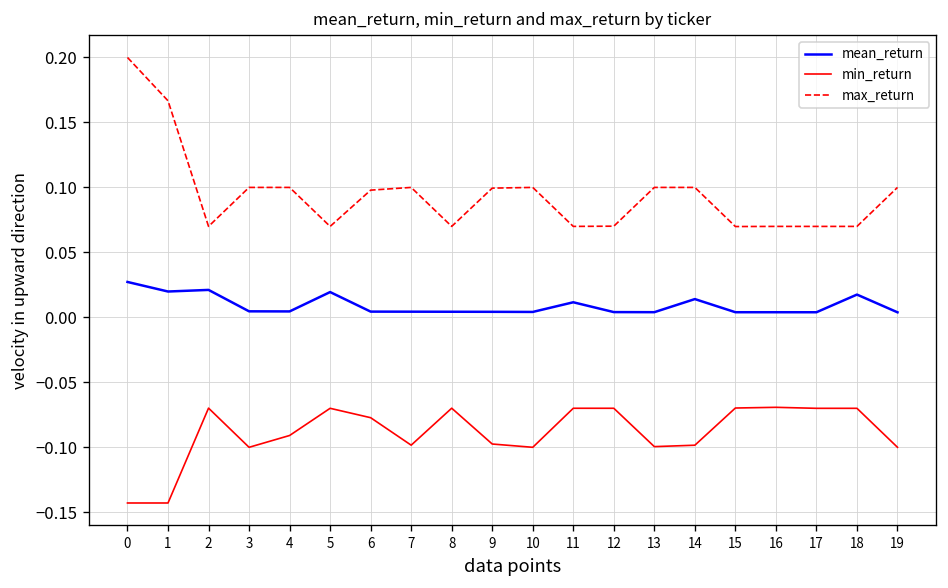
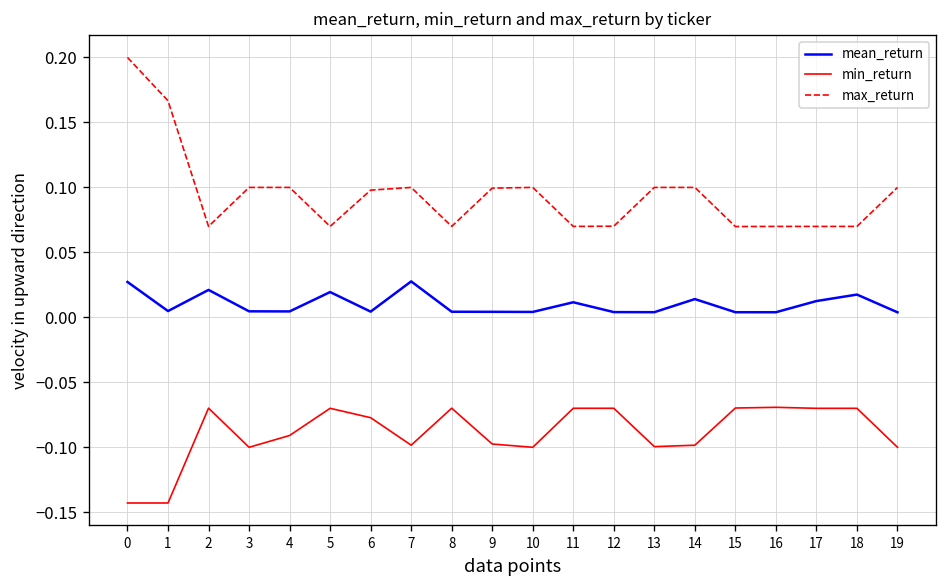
mean_return, 1: 0.020 -> 0.005
mean_return, 7: 0.004 -> 0.028
mean_return, 17: 0.004 -> 0.013
